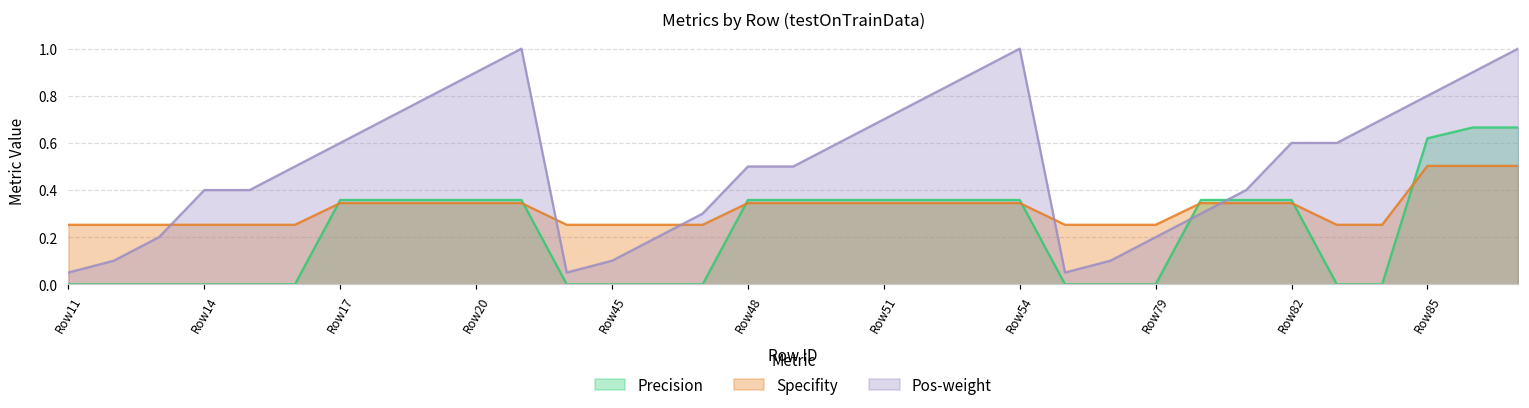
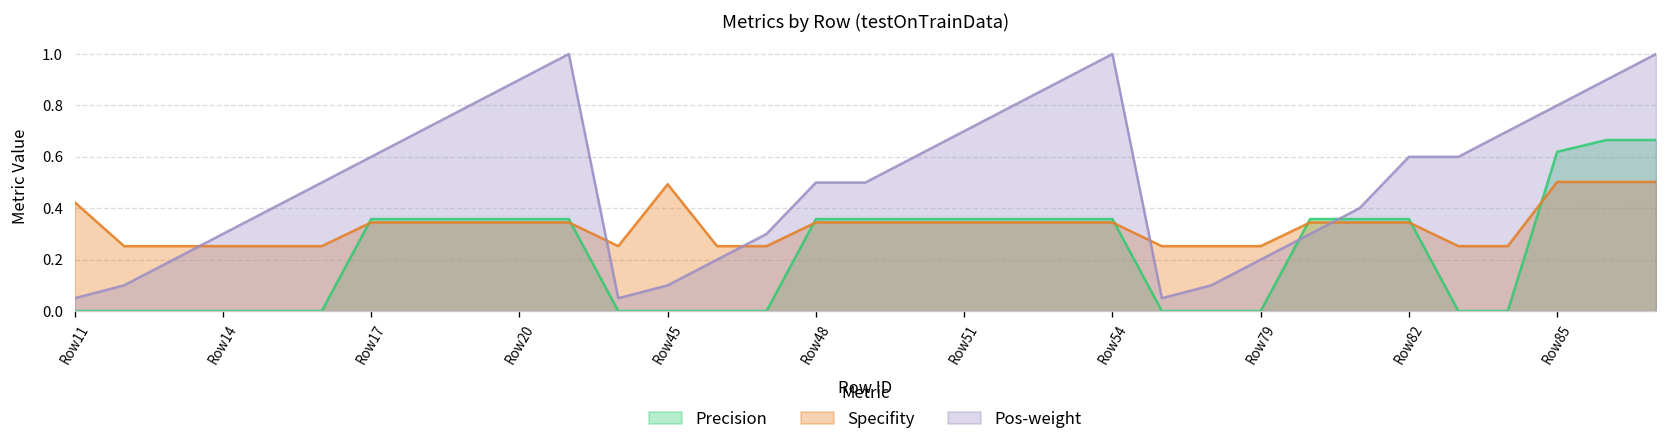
Specifity, Row11: 0.25 -> 0.42
Pos-weight, Row14: 0.4 -> 0.3
Specifity, Row45: 0.25 -> 0.49
